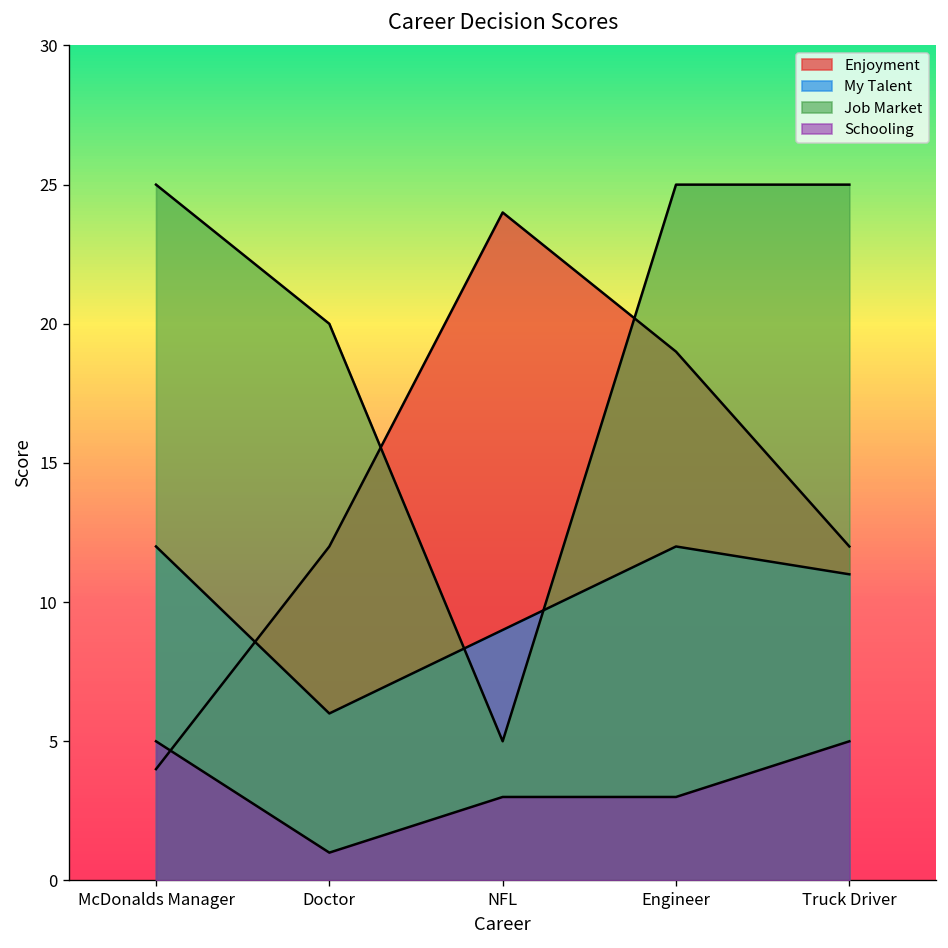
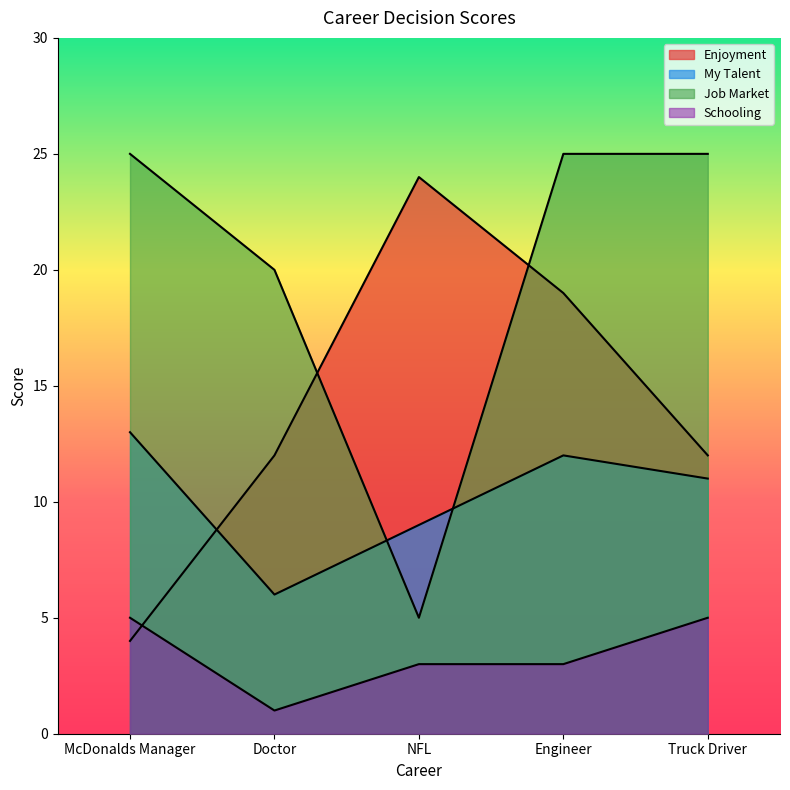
My Talent, McDonalds Manager: 12 -> 13
